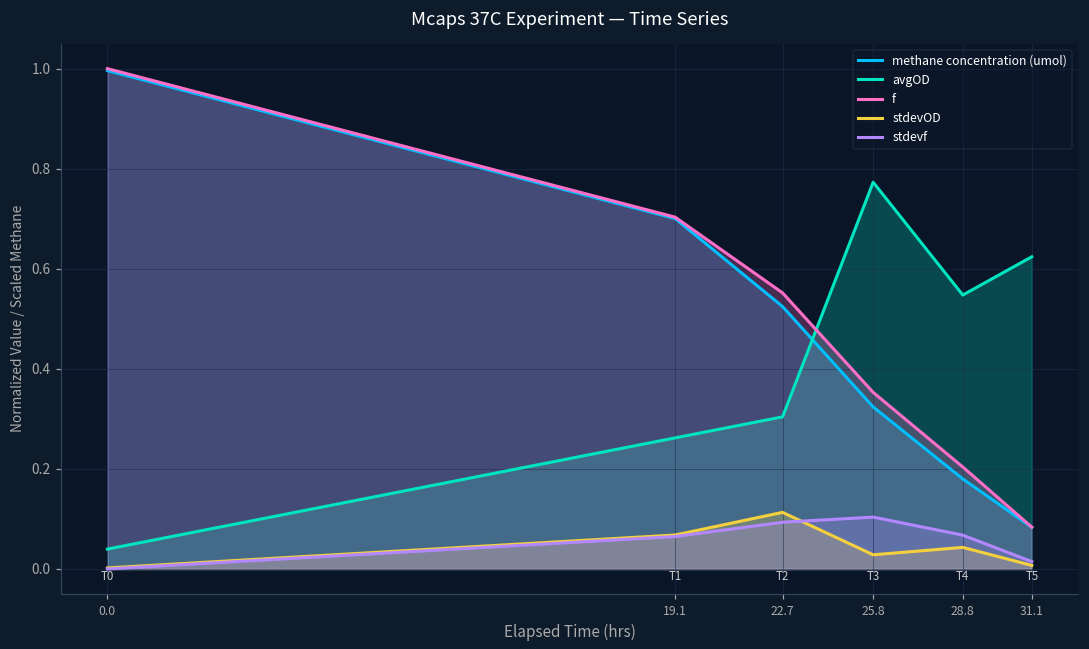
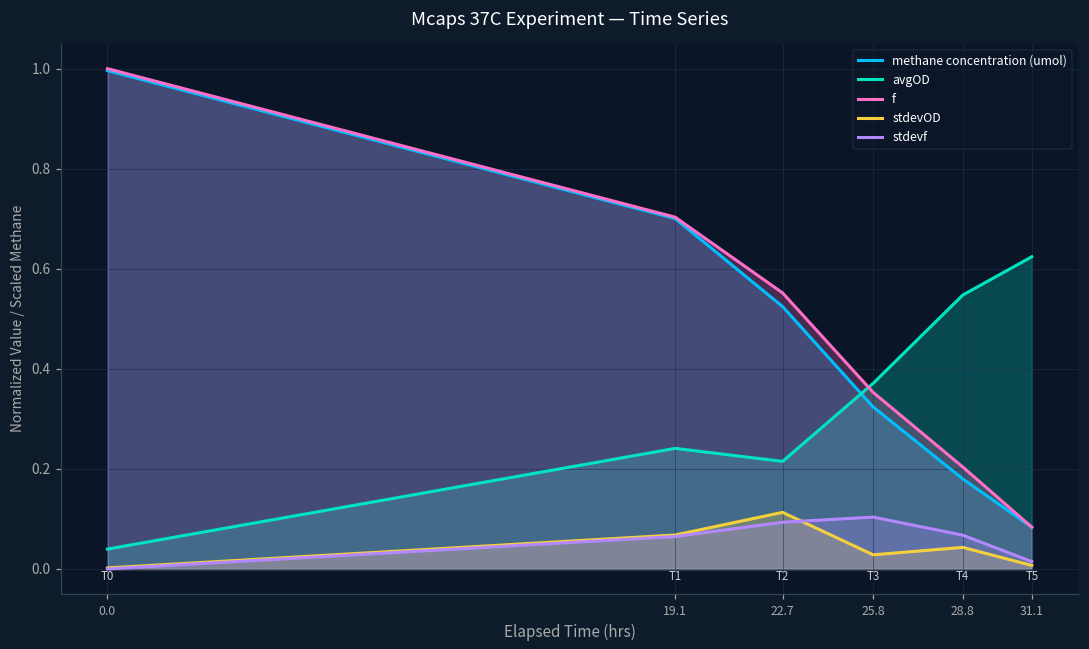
avgOD, 19.1: 0.26 -> 0.24
avgOD, 22.7: 0.30 -> 0.22
avgOD, 25.8: 0.77 -> 0.37
